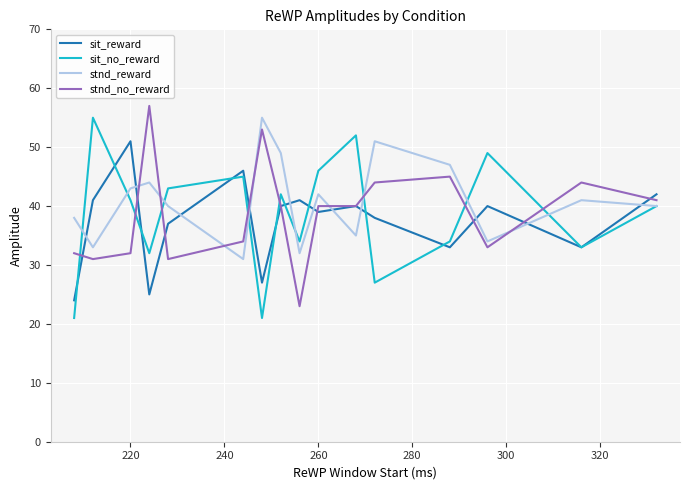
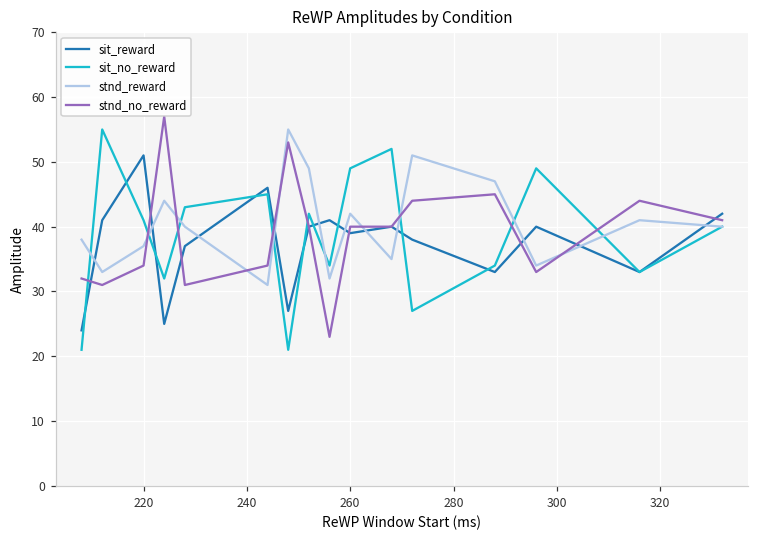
stnd_reward, 220: 43 -> 37
stnd_no_reward, 220: 32 -> 34
sit_no_reward, 260: 46 -> 49
